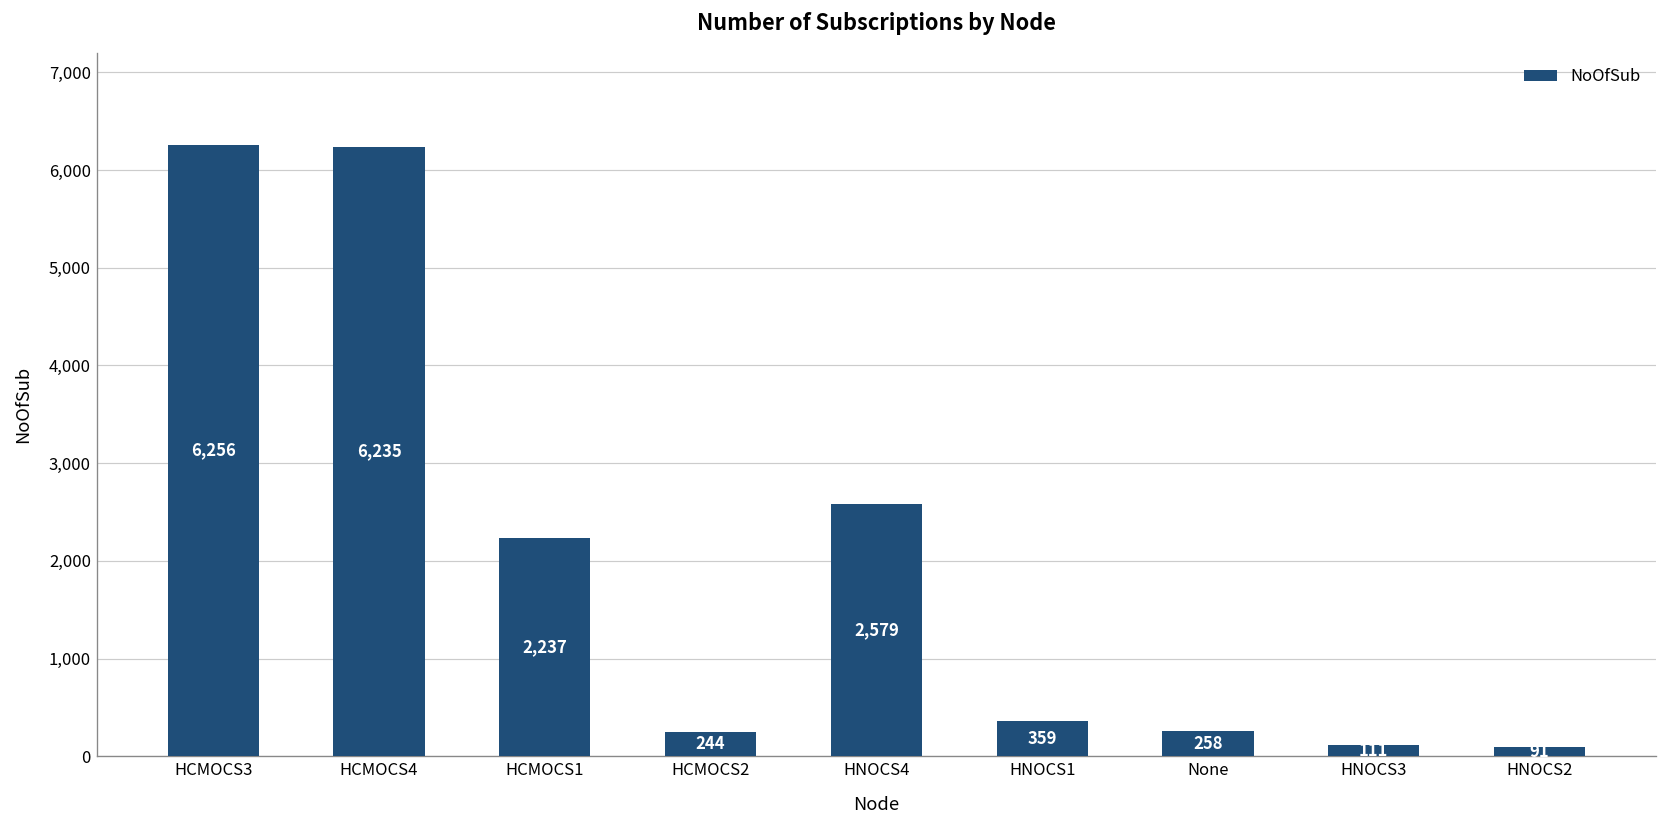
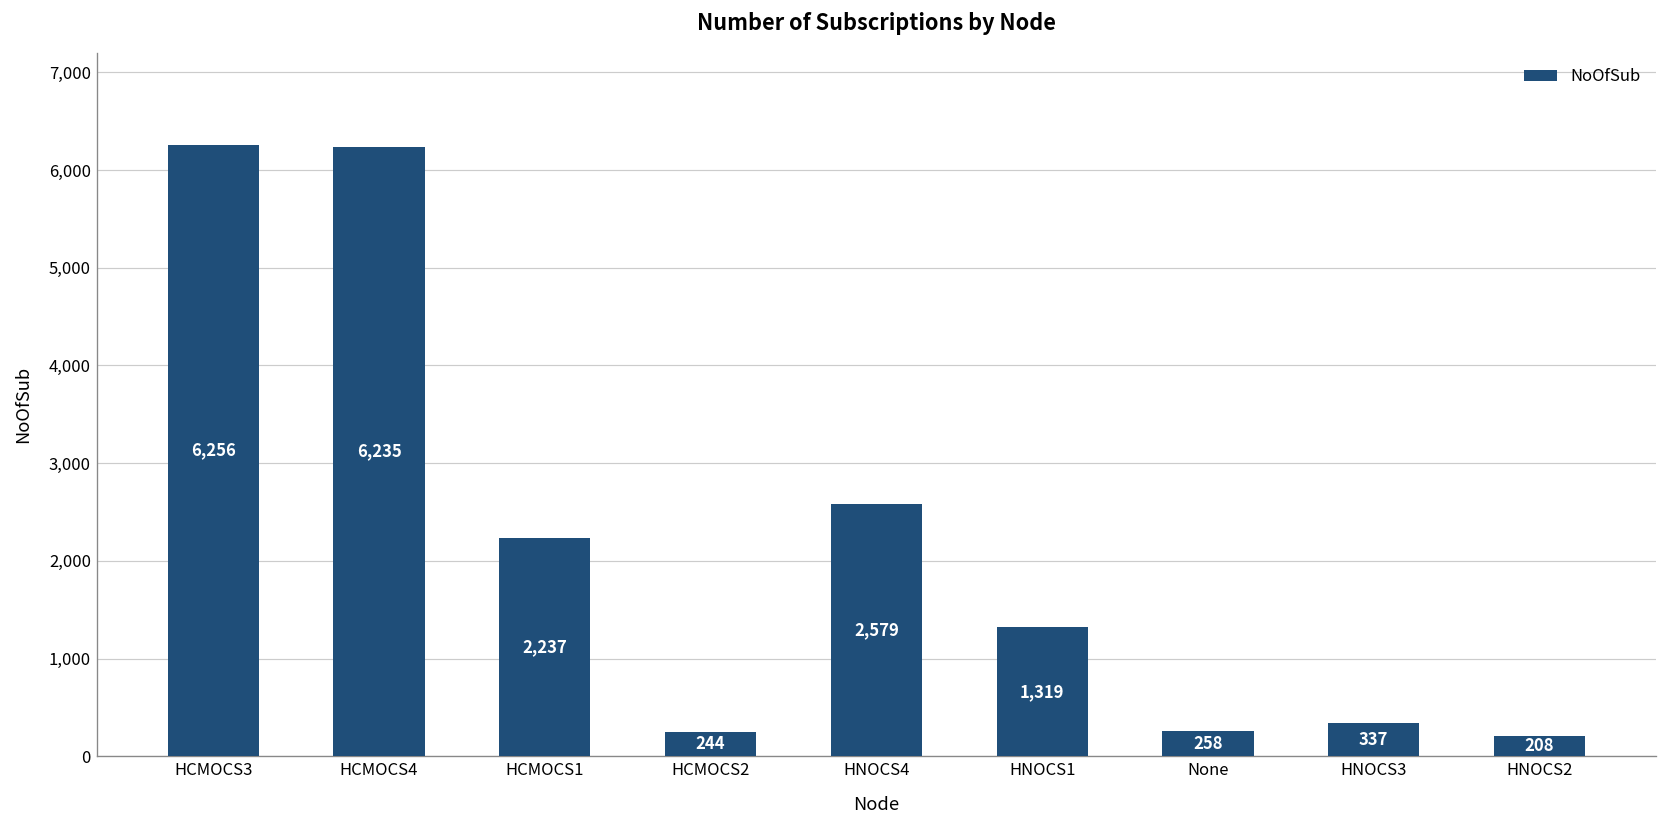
HNOCS1: 359 -> 1,319
HNOCS3: 111 -> 337
HNOCS2: 100 -> 200
